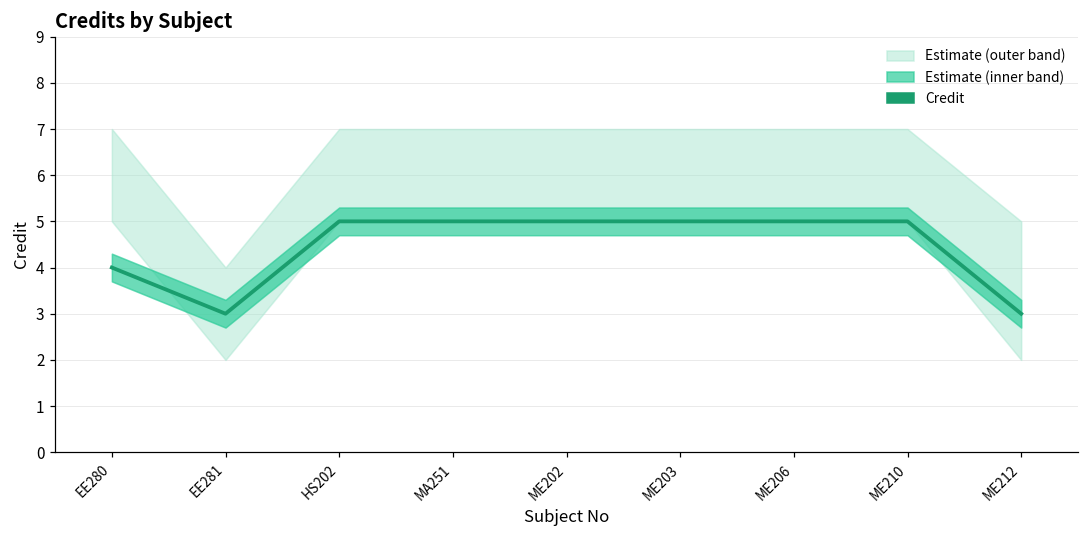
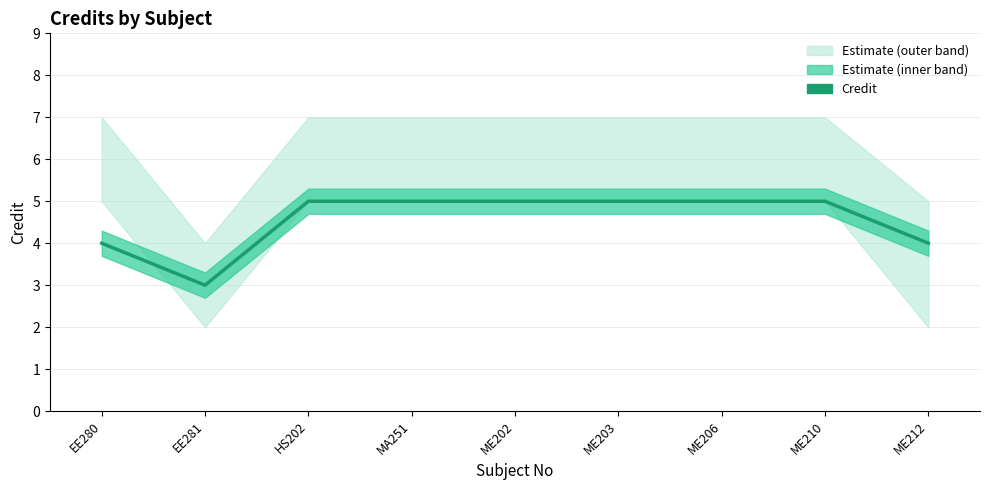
Credit, ME212: 3 -> 4
